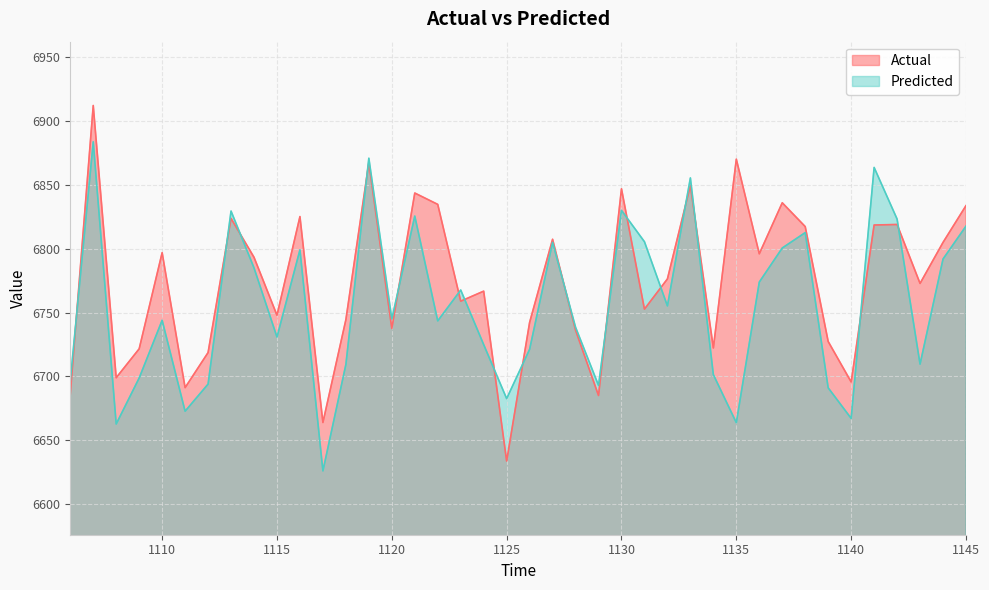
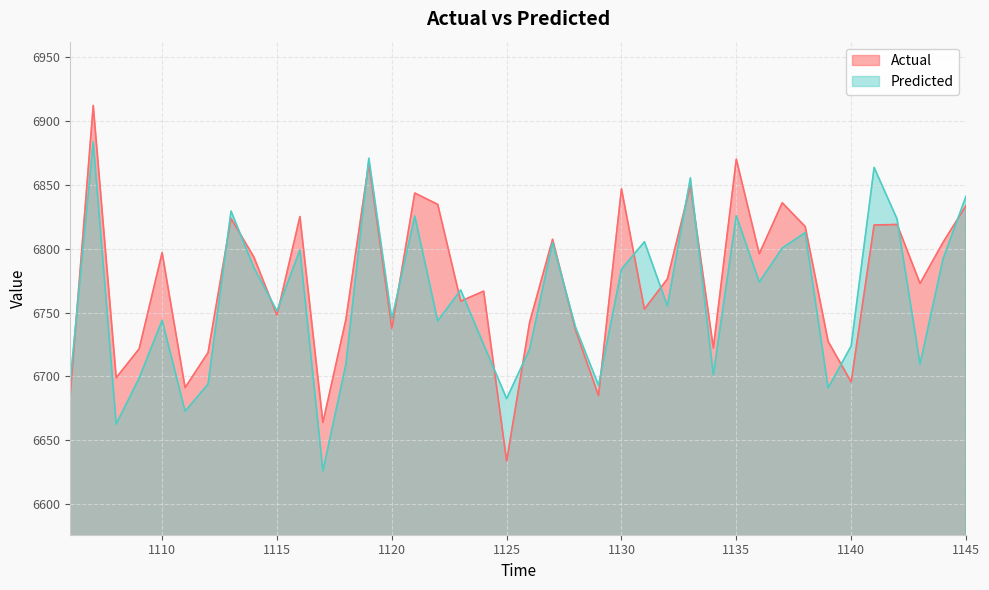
Predicted, 1115: 6731 -> 6751
Predicted, 1130: 6830 -> 6784
Predicted, 1135: 6664 -> 6826
Predicted, 1140: 6667 -> 6724
Predicted, 1145: 6818 -> 6841
